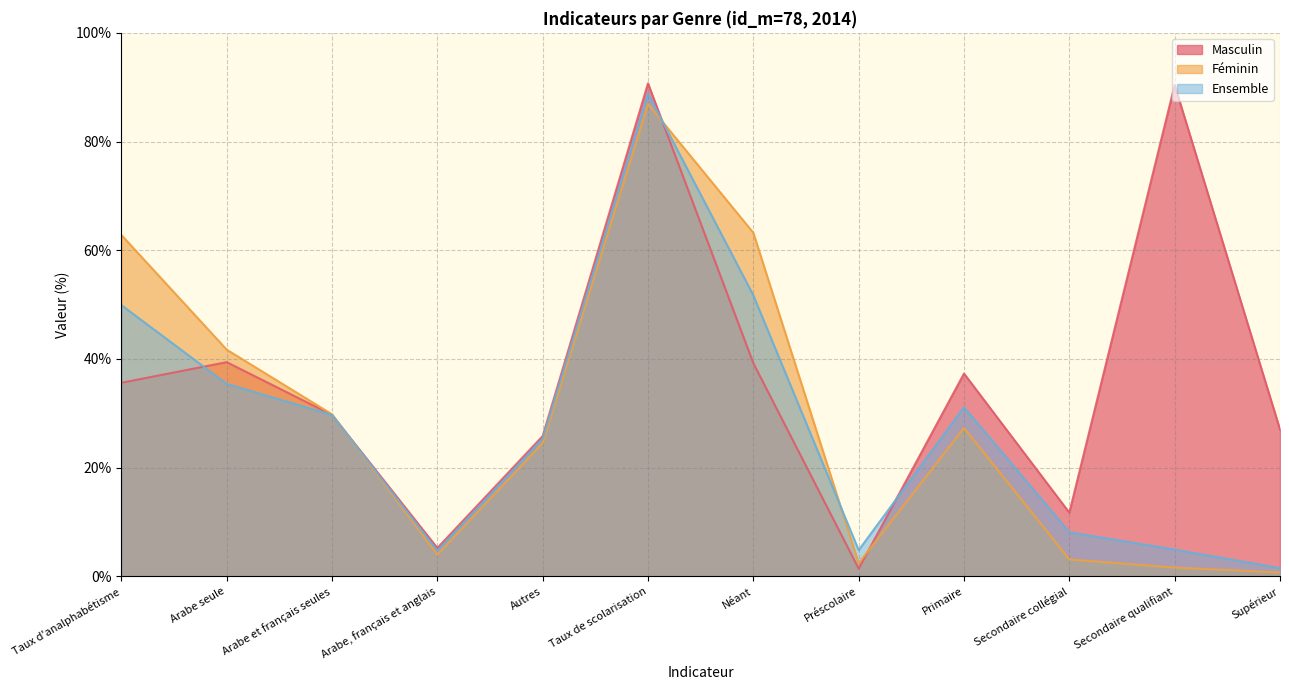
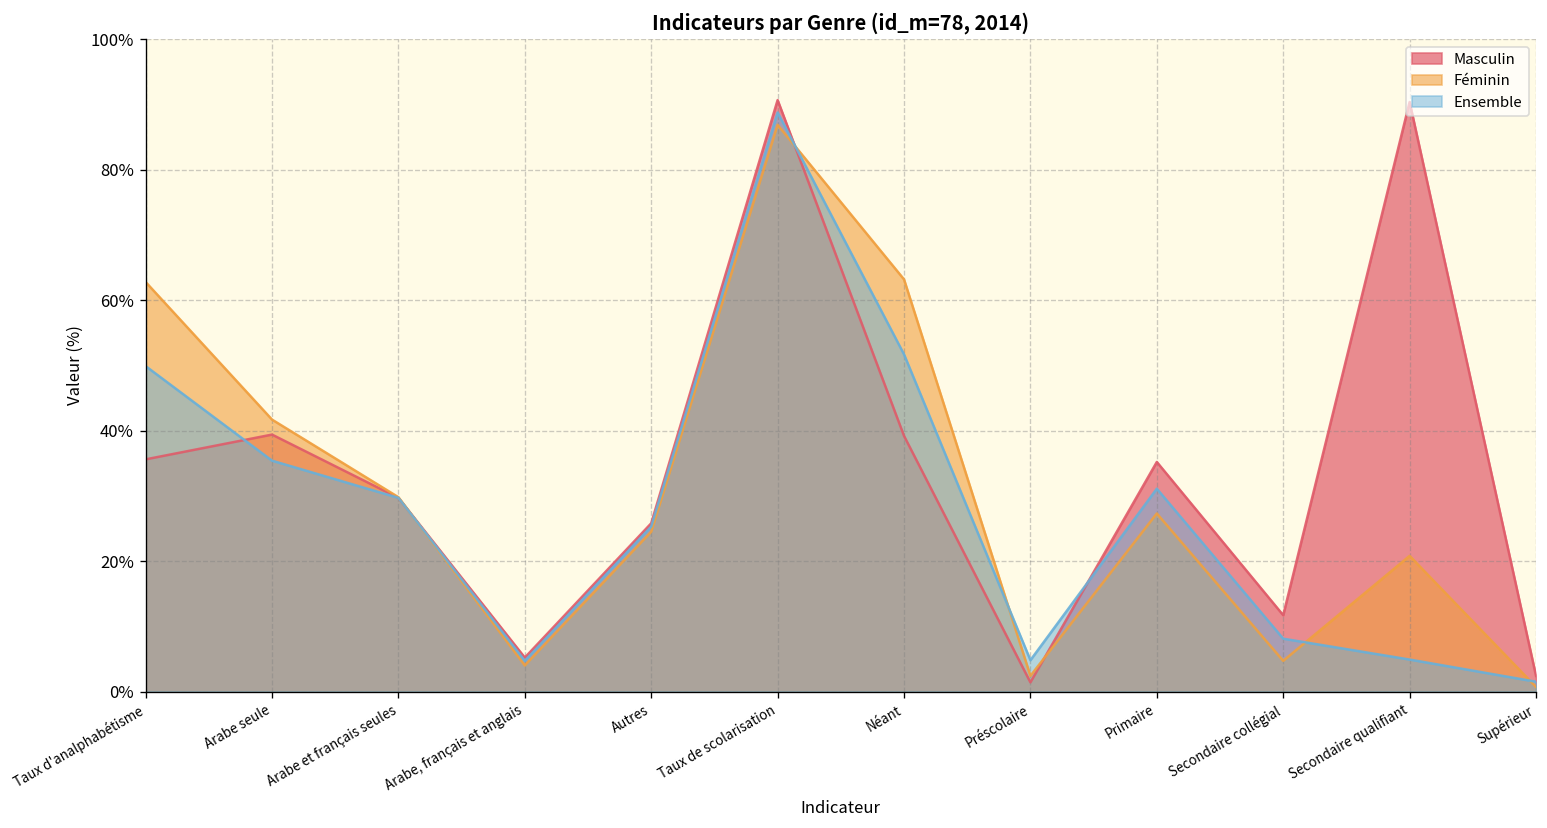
Masculin, Primaire: 37% -> 35%
Féminin, Secondaire collégial: 3% -> 5%
Féminin, Secondaire qualifiant: 2% -> 21%
Masculin, Supérieur: 27% -> 2%
